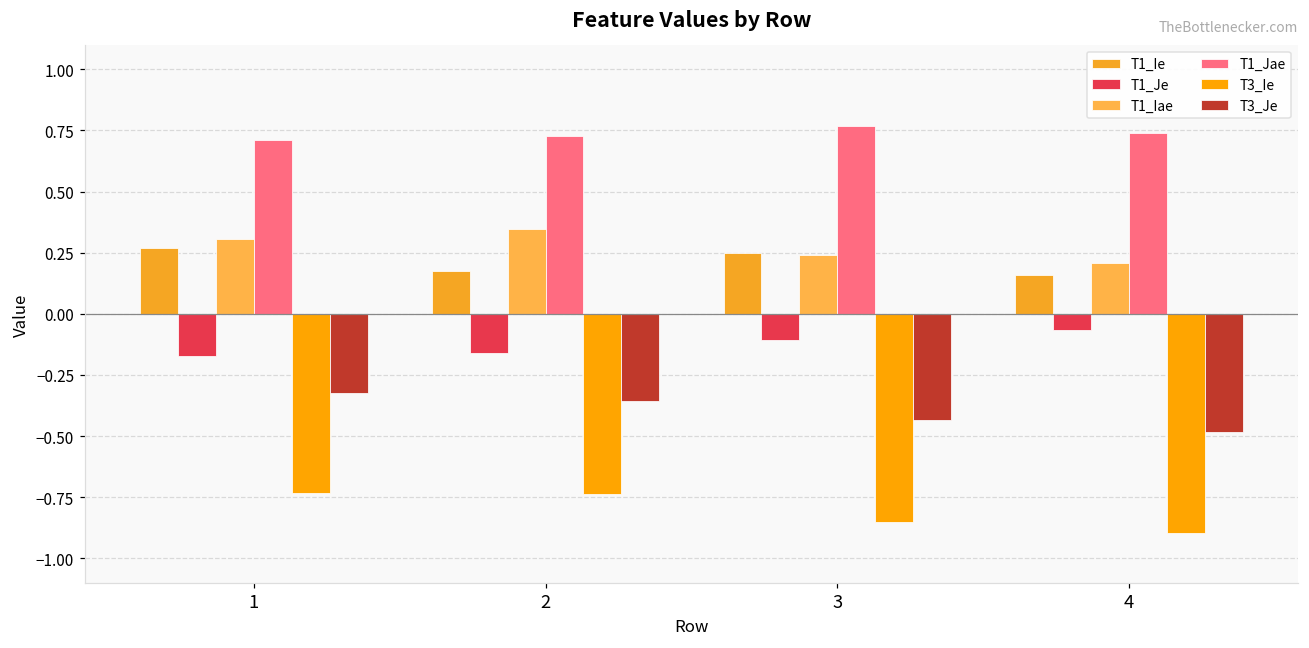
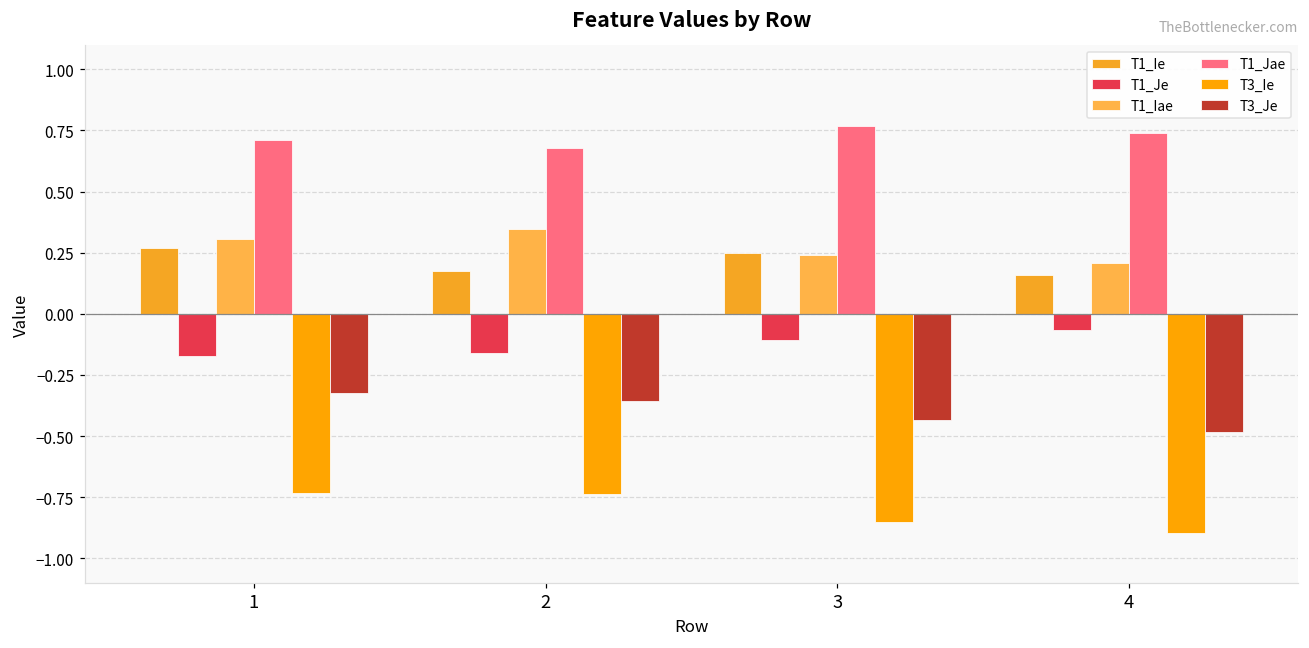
T1_Jae, 2: 0.73 -> 0.68
